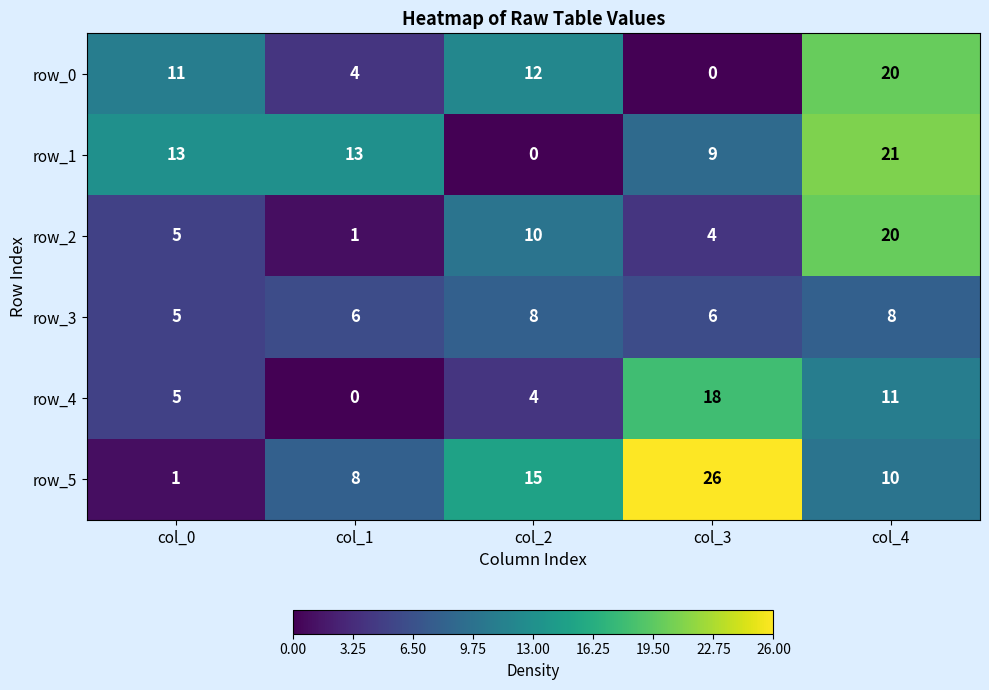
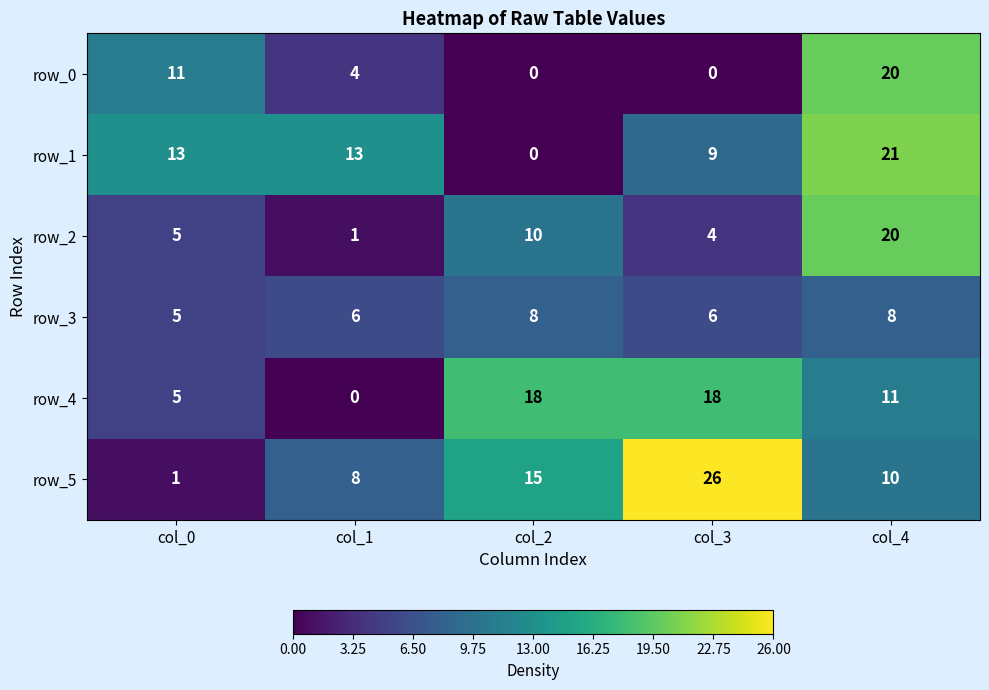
row_0, col_2: 12 -> 0
row_4, col_2: 4 -> 18
